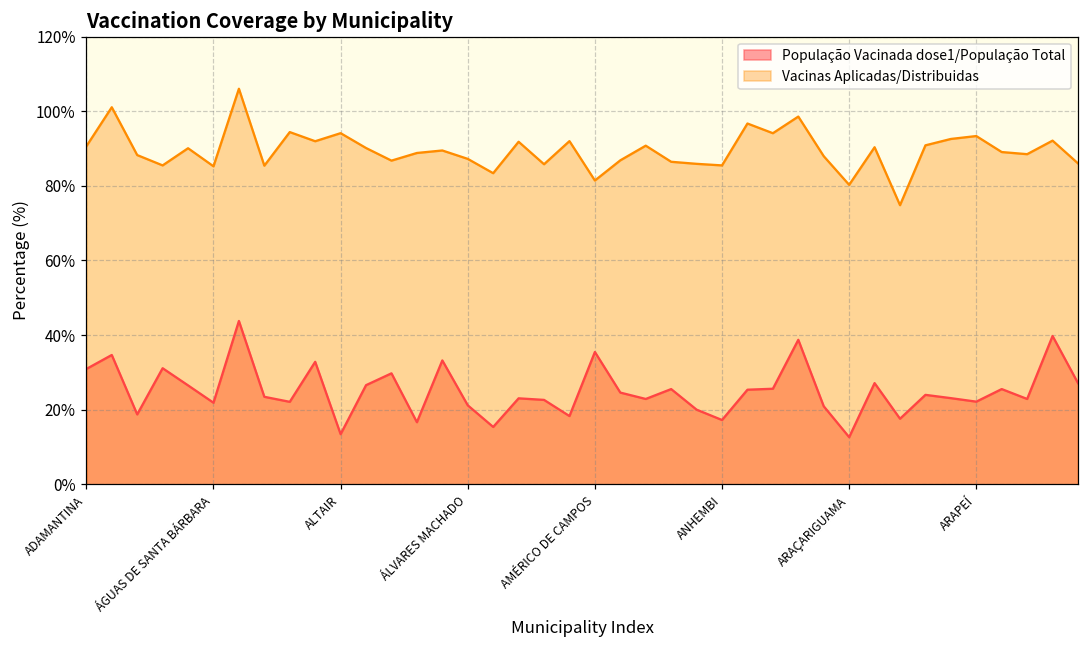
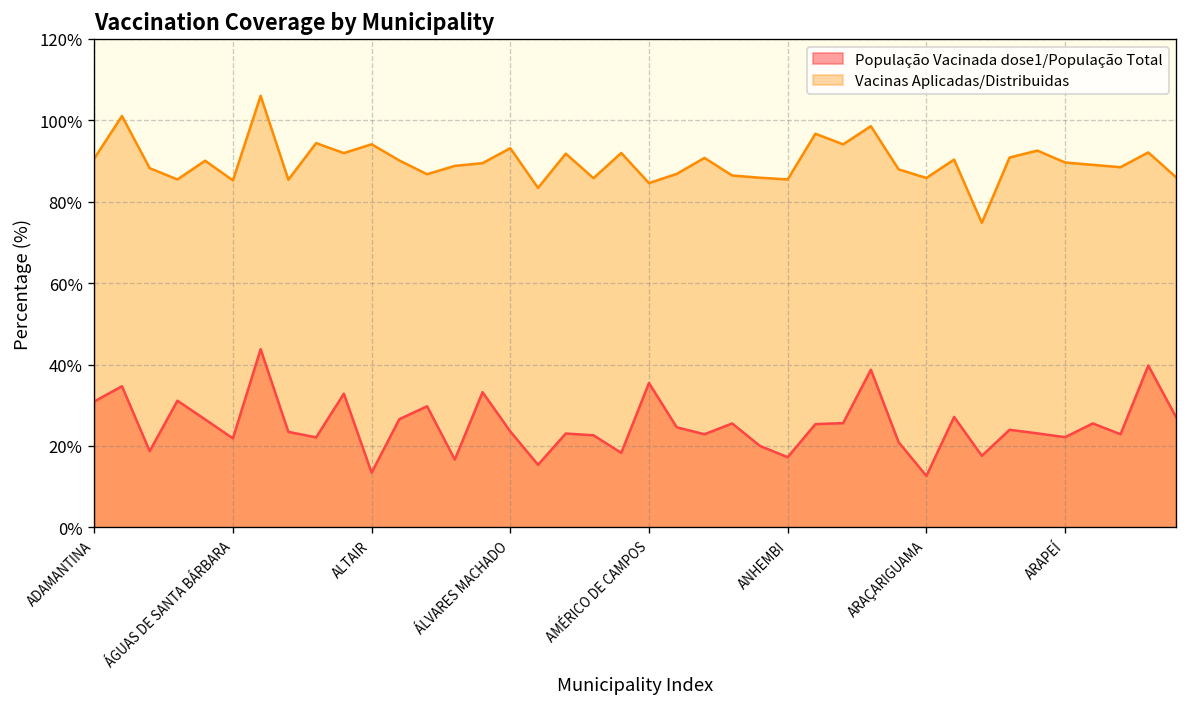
População Vacinada dose1/População Total, ÁLVARES MACHADO: 21% -> 24%
Vacinas Aplicadas/Distribuidas, ÁLVARES MACHADO: 87% -> 93%
Vacinas Aplicadas/Distribuidas, AMÉRICO DE CAMPOS: 81% -> 85%
Vacinas Aplicadas/Distribuidas, ARAÇARIGUAMA: 80% -> 86%
Vacinas Aplicadas/Distribuidas, ARAPEÍ: 93% -> 90%
